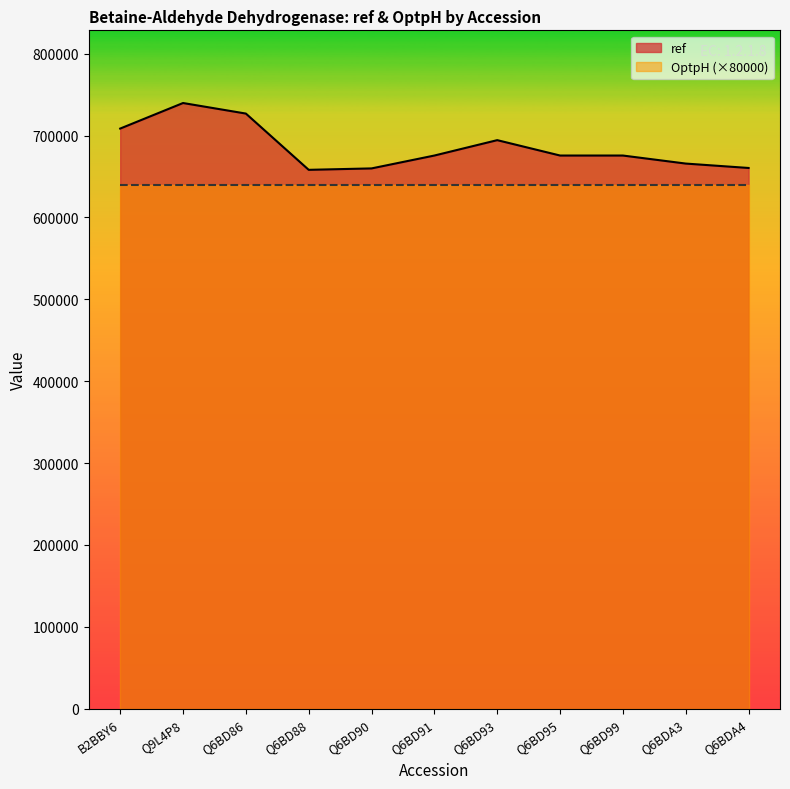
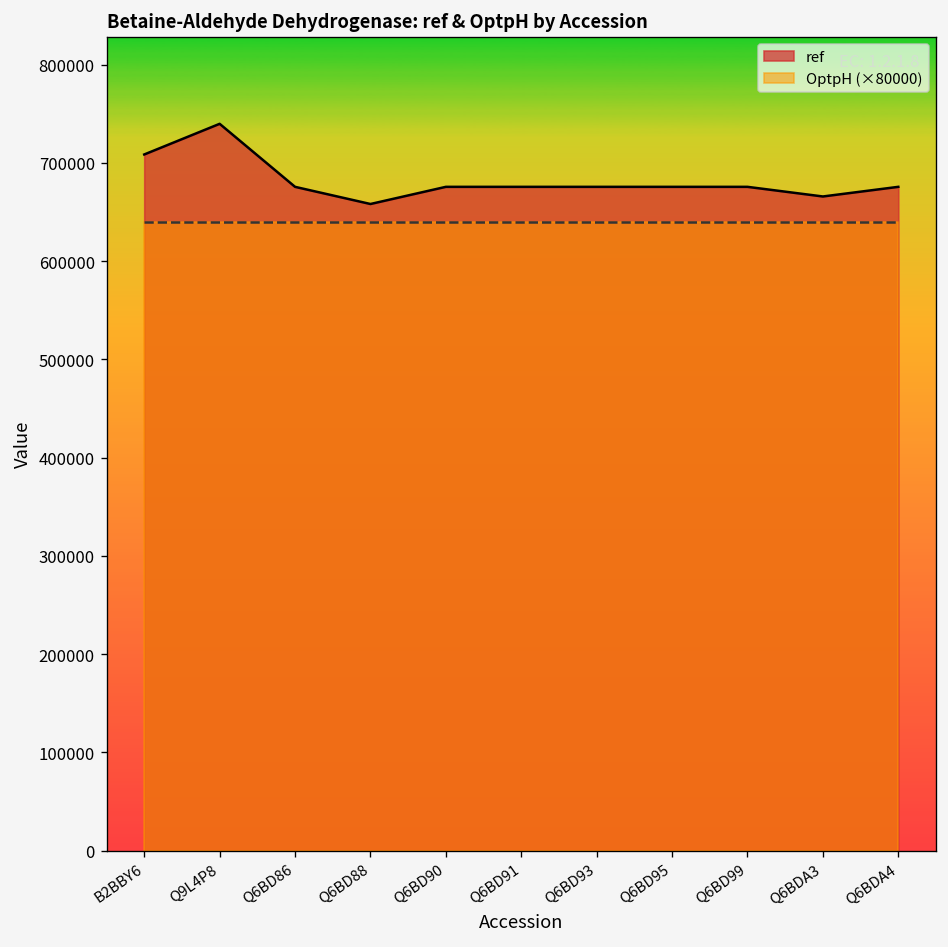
ref, Q6BD86: 730000 -> 680000
ref, Q6BD90: 660000 -> 680000
ref, Q6BD93: 690000 -> 680000
ref, Q6BDA4: 660000 -> 680000
